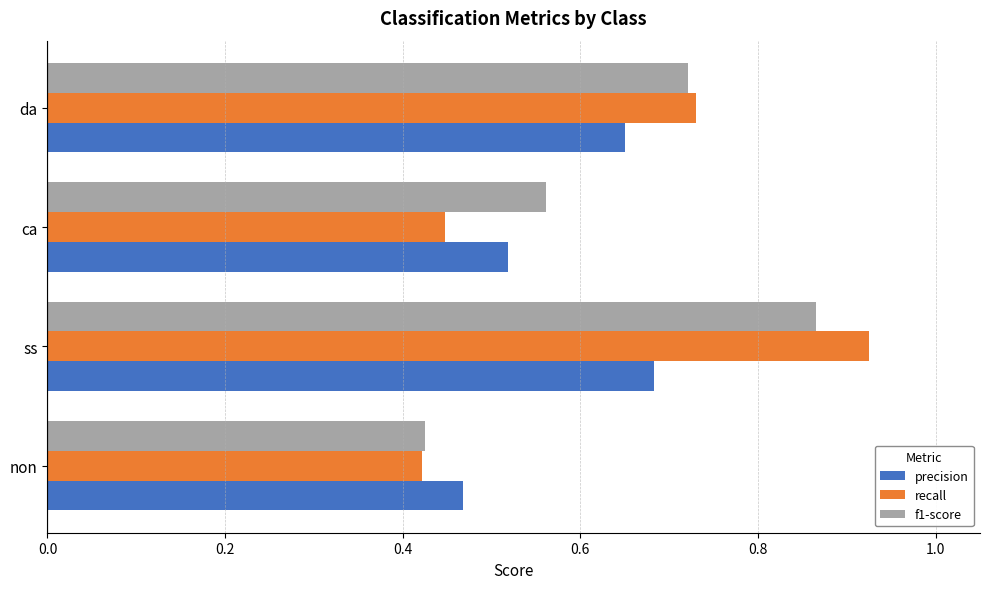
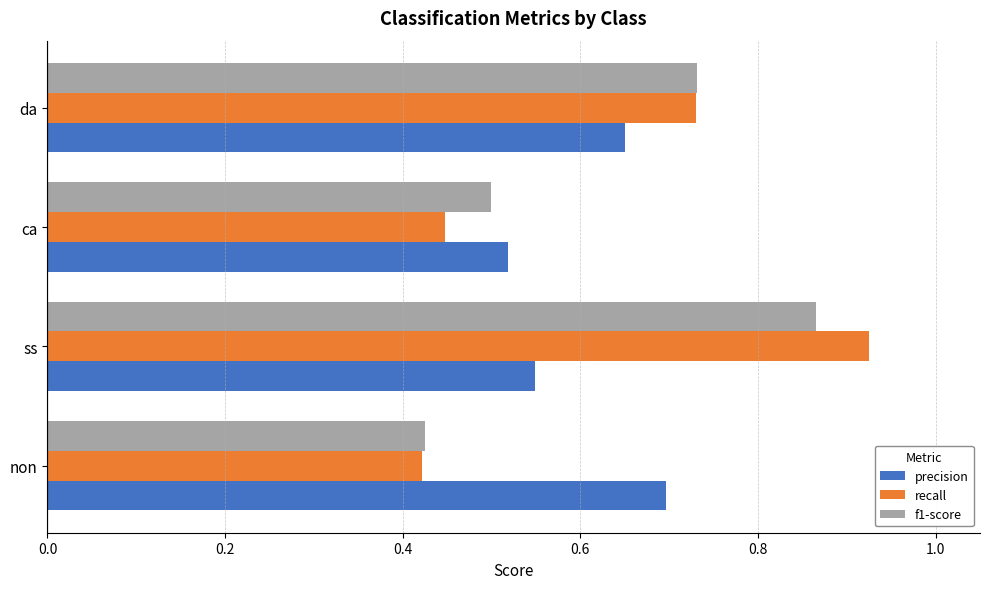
f1-score, da: 0.72 -> 0.73
f1-score, ca: 0.56 -> 0.50
precision, ss: 0.68 -> 0.55
precision, non: 0.47 -> 0.70
